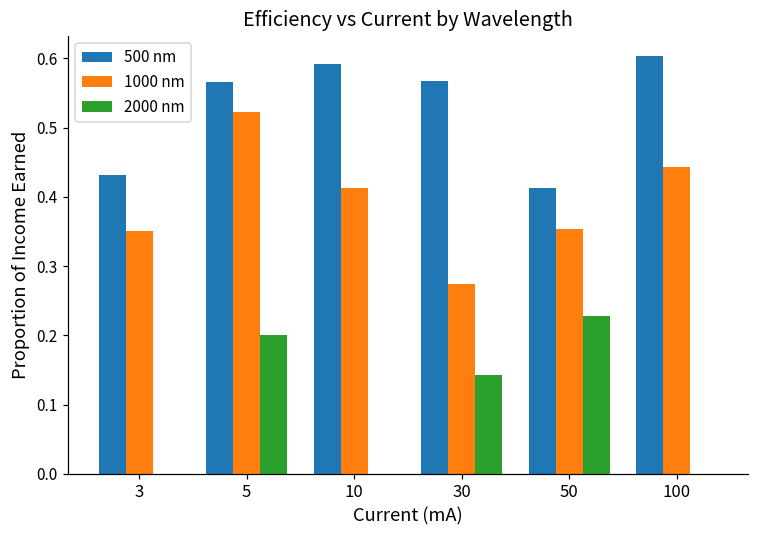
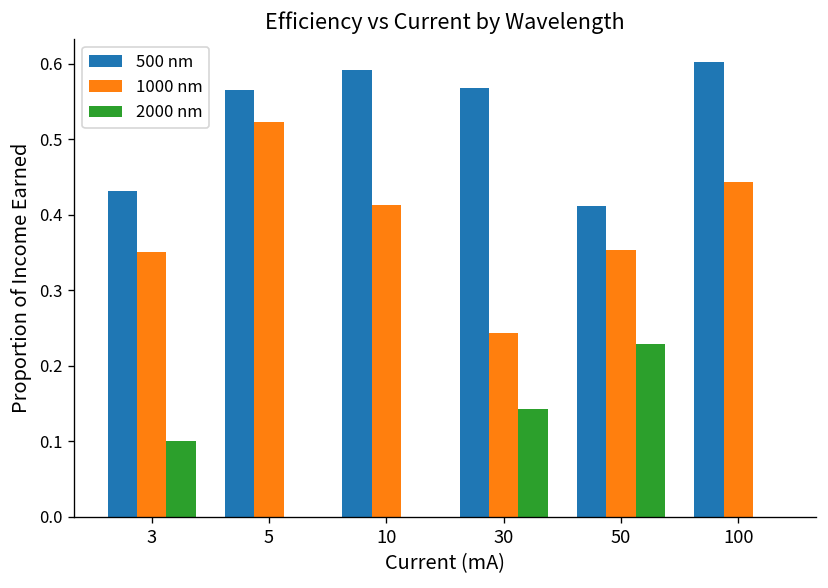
2000 nm, 3: 0.0 -> 0.1
2000 nm, 5: 0.2 -> 0.0
1000 nm, 30: 0.27 -> 0.24
